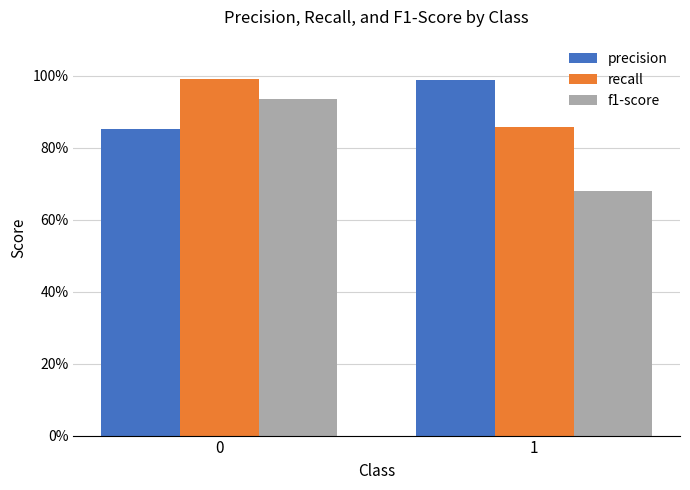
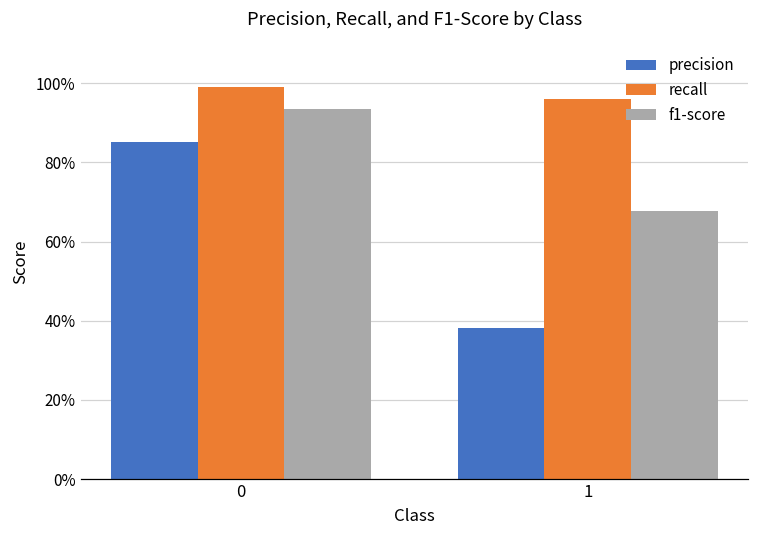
precision, 1: 99% -> 38%
recall, 1: 86% -> 96%
